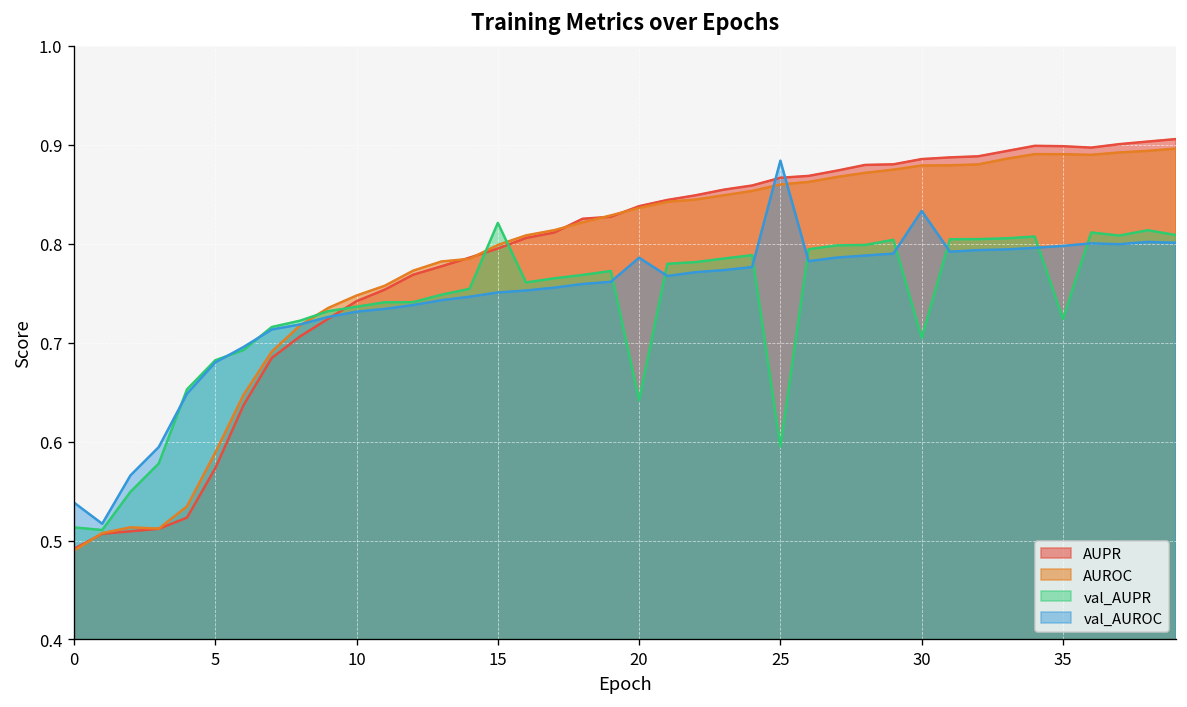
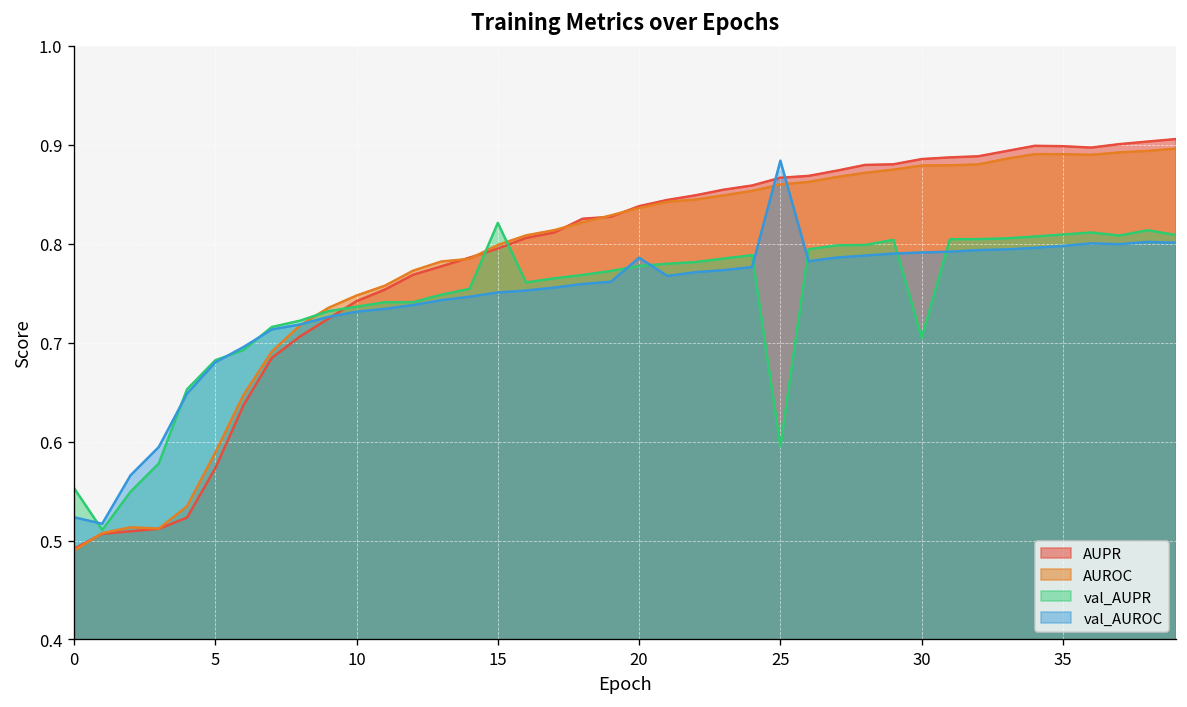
val_AUPR, 0: 0.51 -> 0.55
val_AUROC, 0: 0.54 -> 0.52
val_AUPR, 20: 0.64 -> 0.78
val_AUROC, 30: 0.83 -> 0.79
val_AUPR, 35: 0.72 -> 0.81
